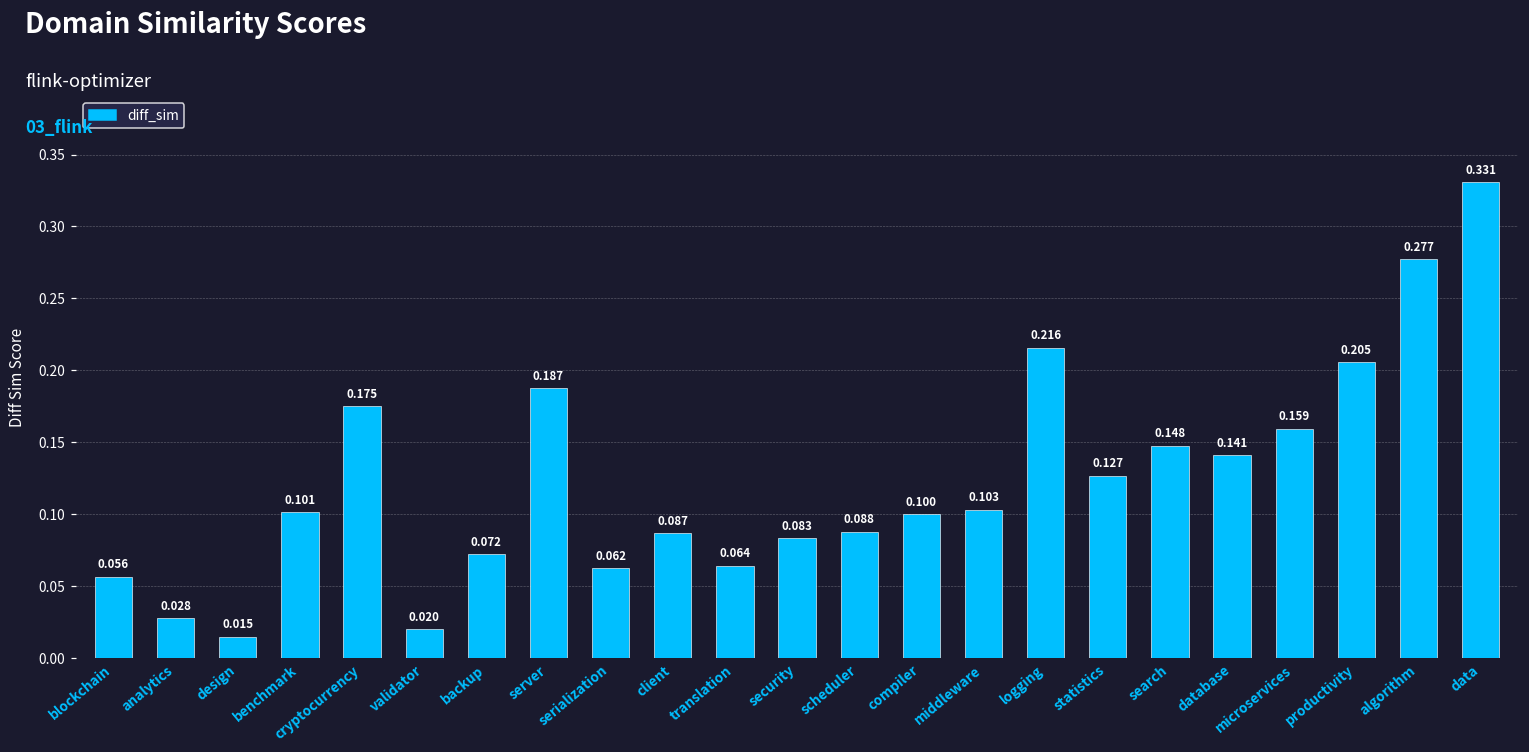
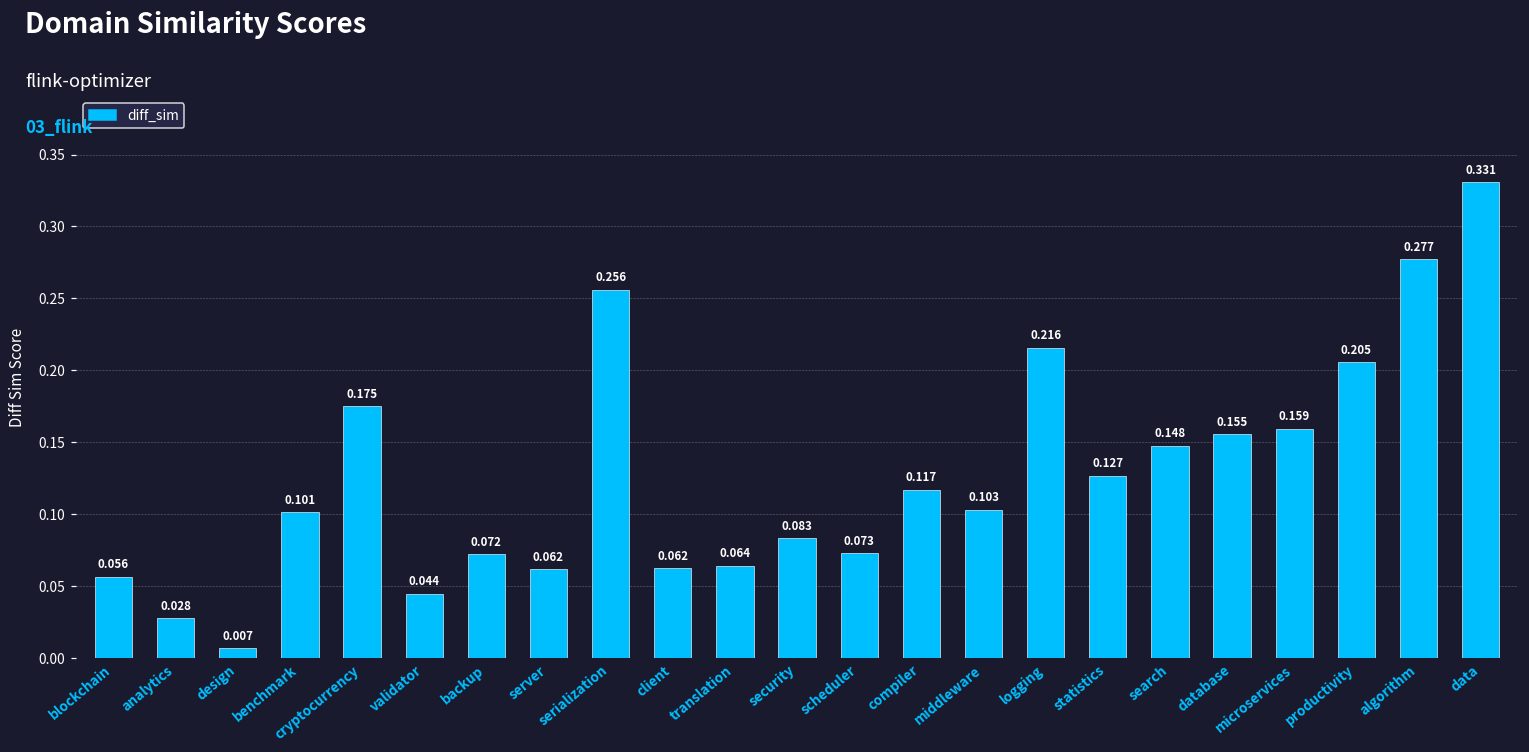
design: 0.015 -> 0.007
validator: 0.020 -> 0.044
server: 0.187 -> 0.062
serialization: 0.062 -> 0.256
client: 0.087 -> 0.062
scheduler: 0.088 -> 0.073
compiler: 0.100 -> 0.117
database: 0.141 -> 0.155
